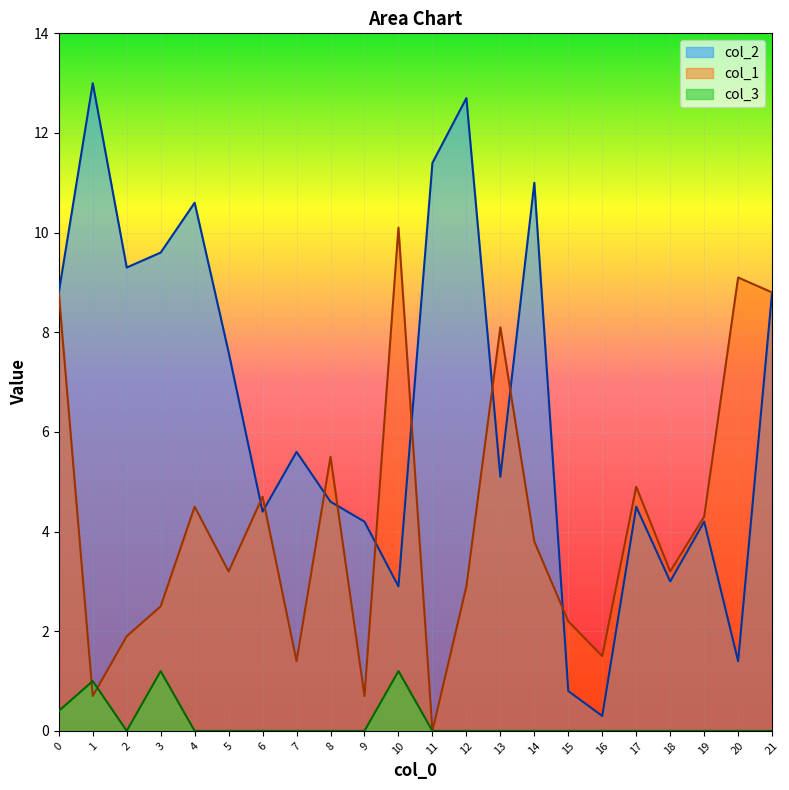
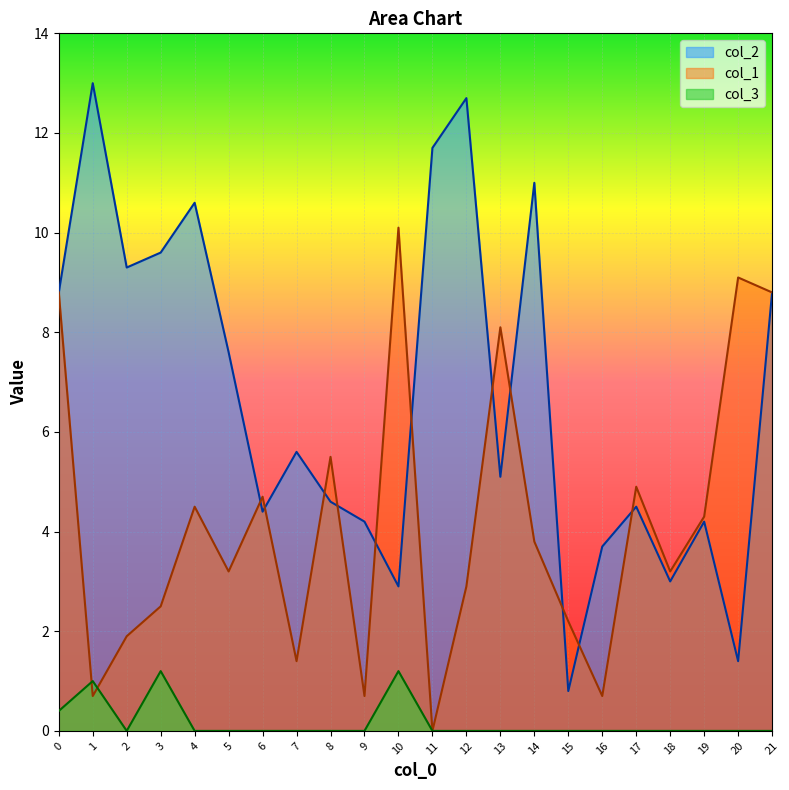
col_2, 11: 11.4 -> 11.7
col_2, 16: 0.3 -> 3.7
col_1, 16: 1.5 -> 0.7
